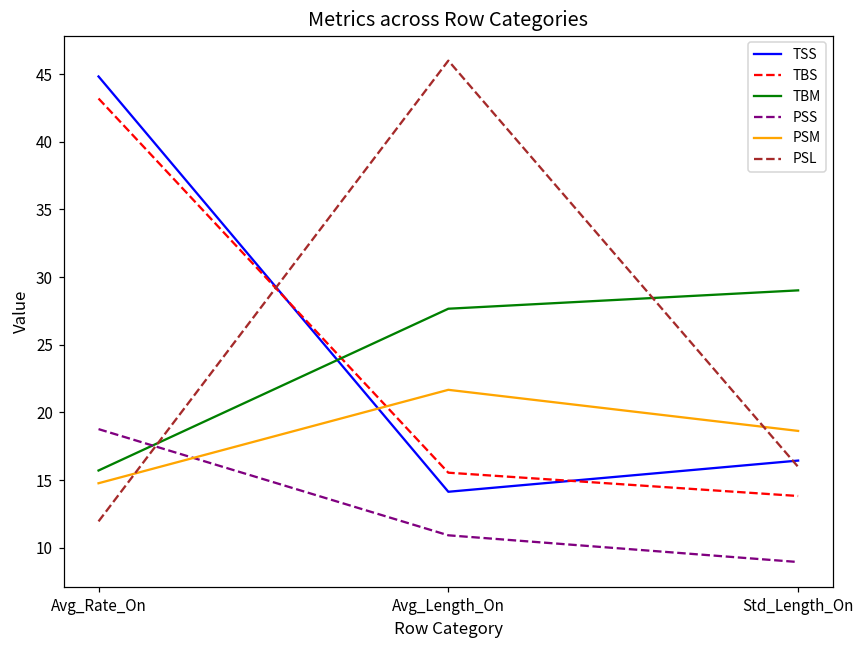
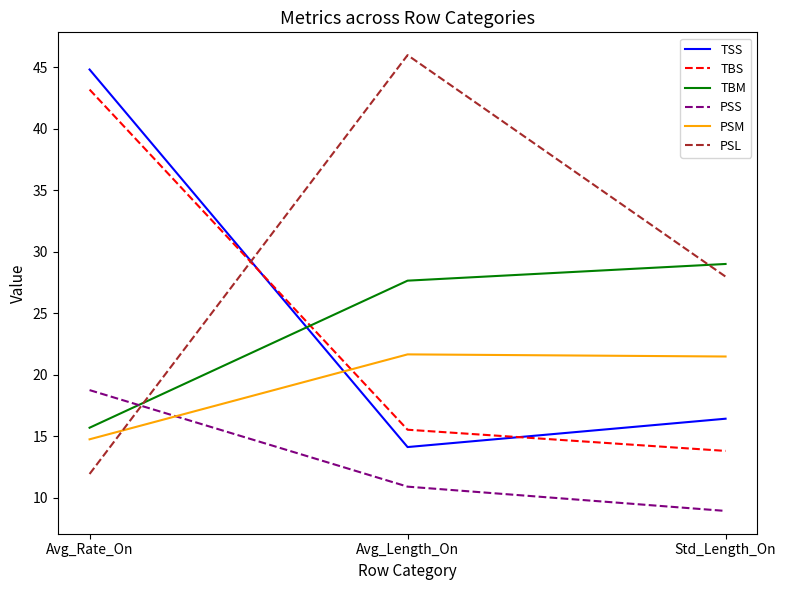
PSM, Std_Length_On: 18.6 -> 21.5
PSL, Std_Length_On: 16.0 -> 28.0
